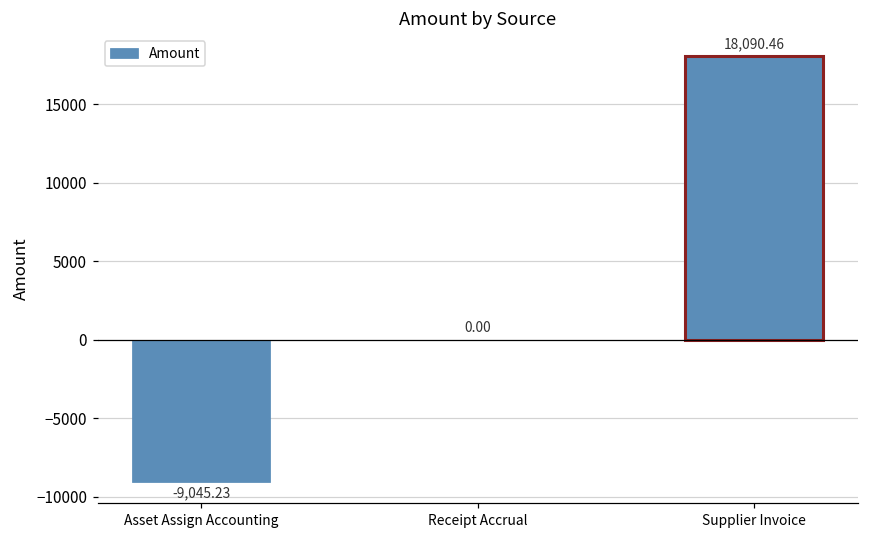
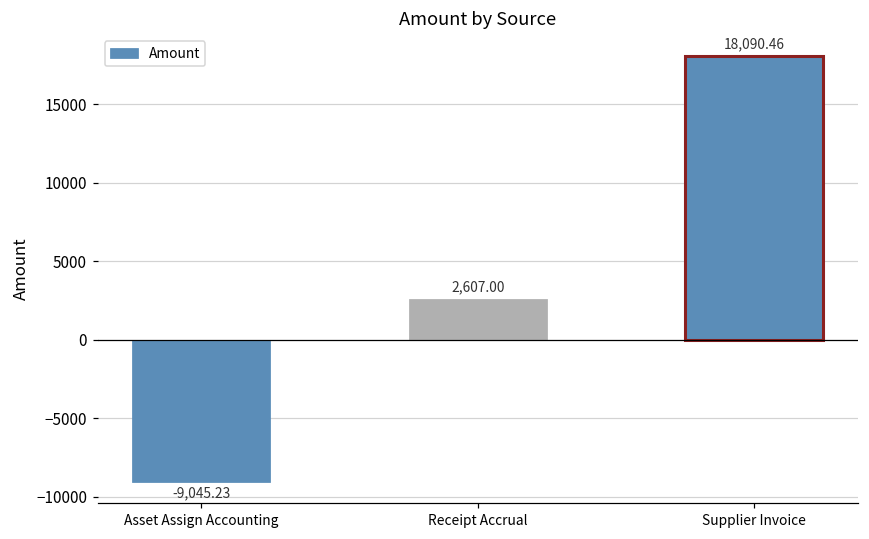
Receipt Accrual: 0.00 -> 2,607.00
